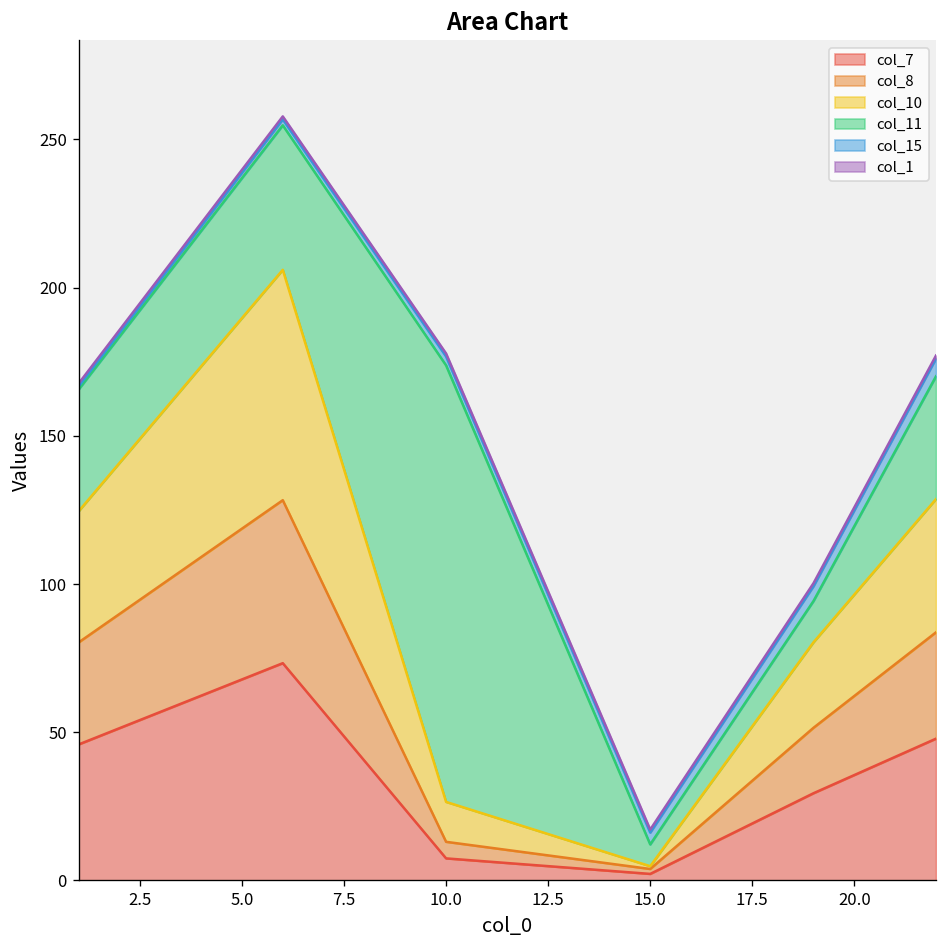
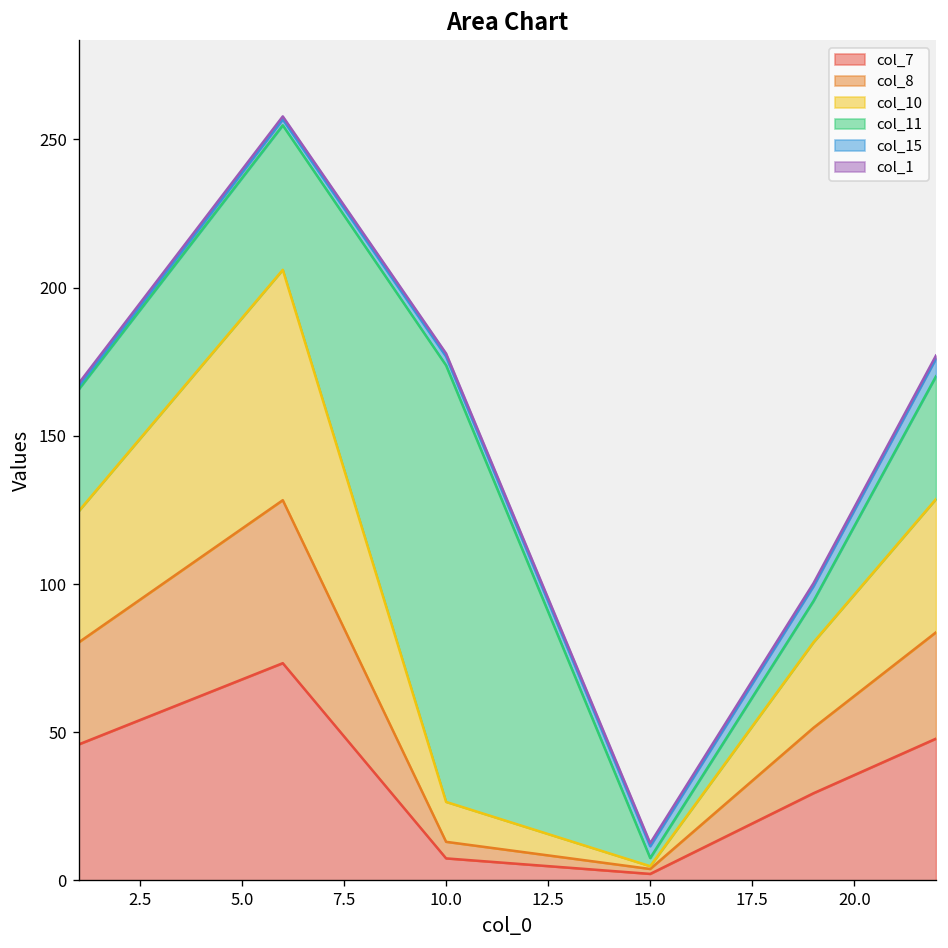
col_11, 15.0: 7 -> 3
